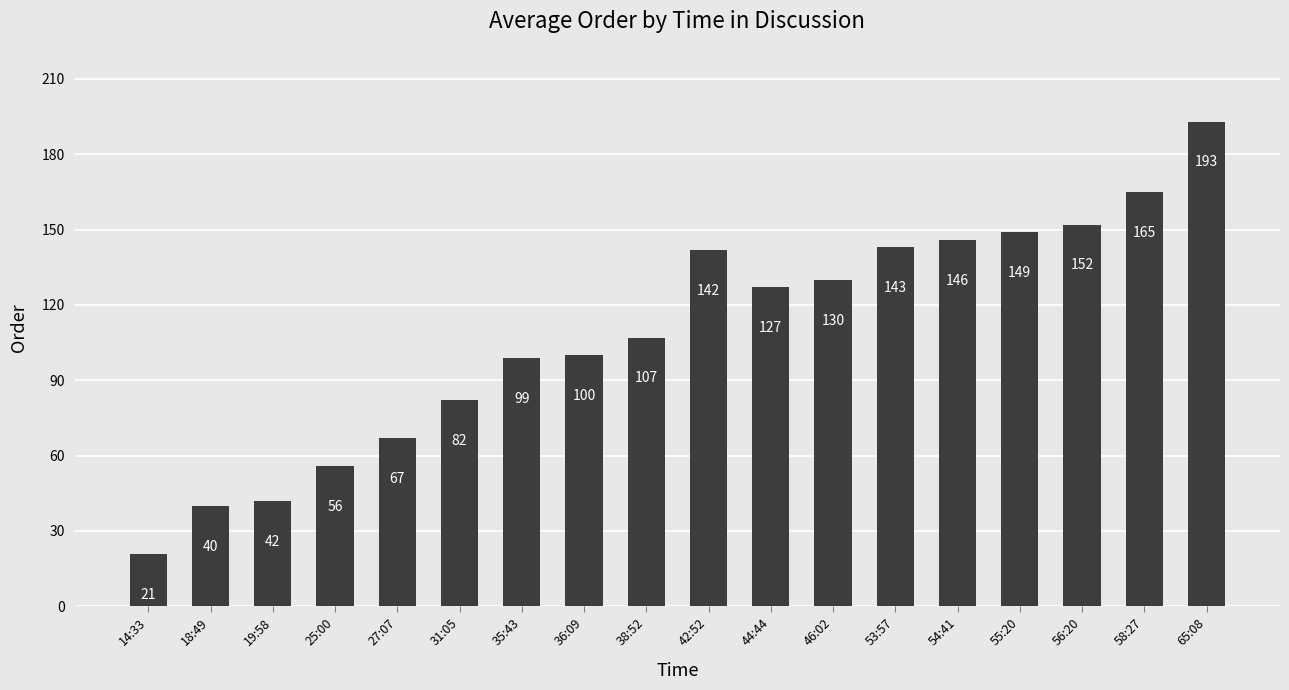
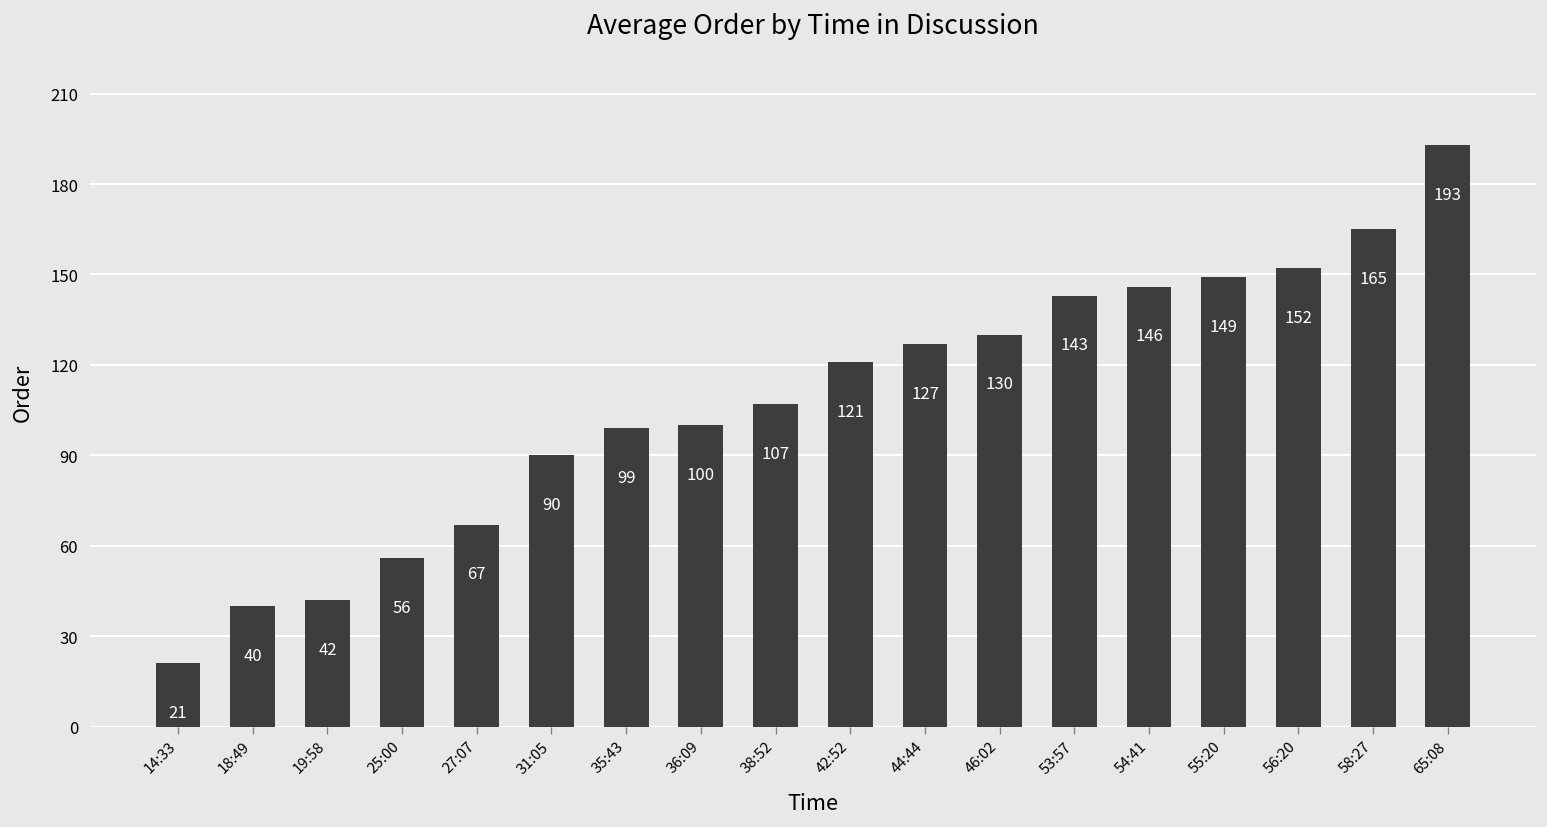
31:05: 82 -> 90
42:52: 142 -> 121
